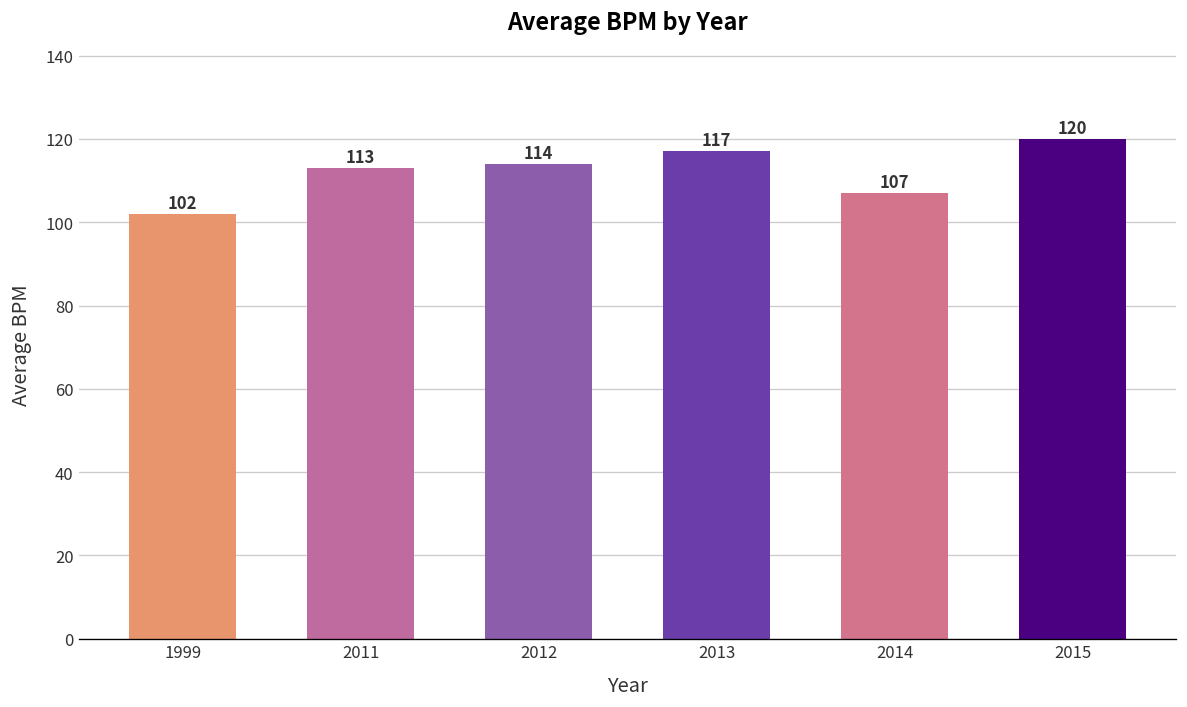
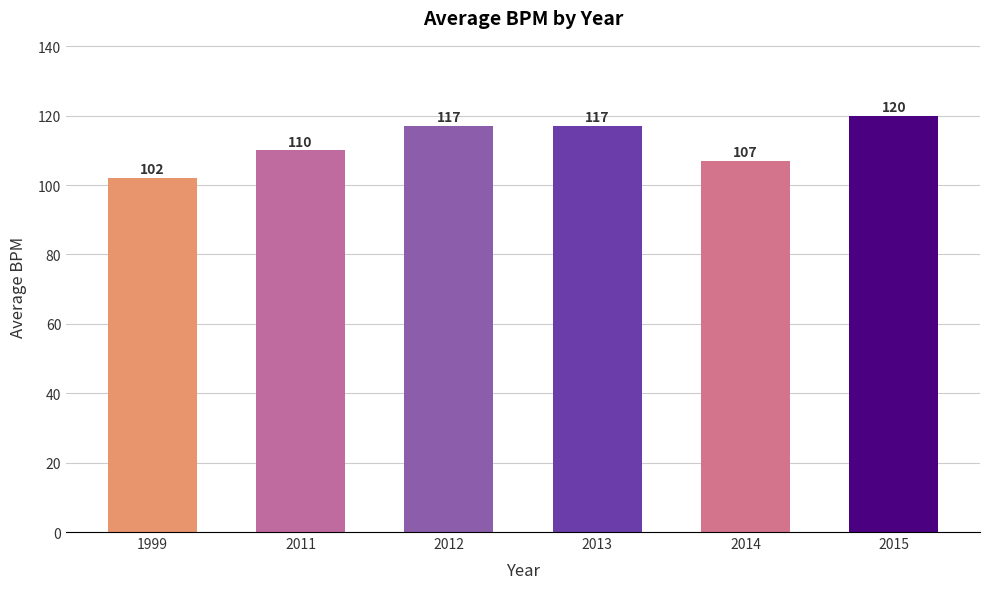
2011: 113 -> 110
2012: 114 -> 117
